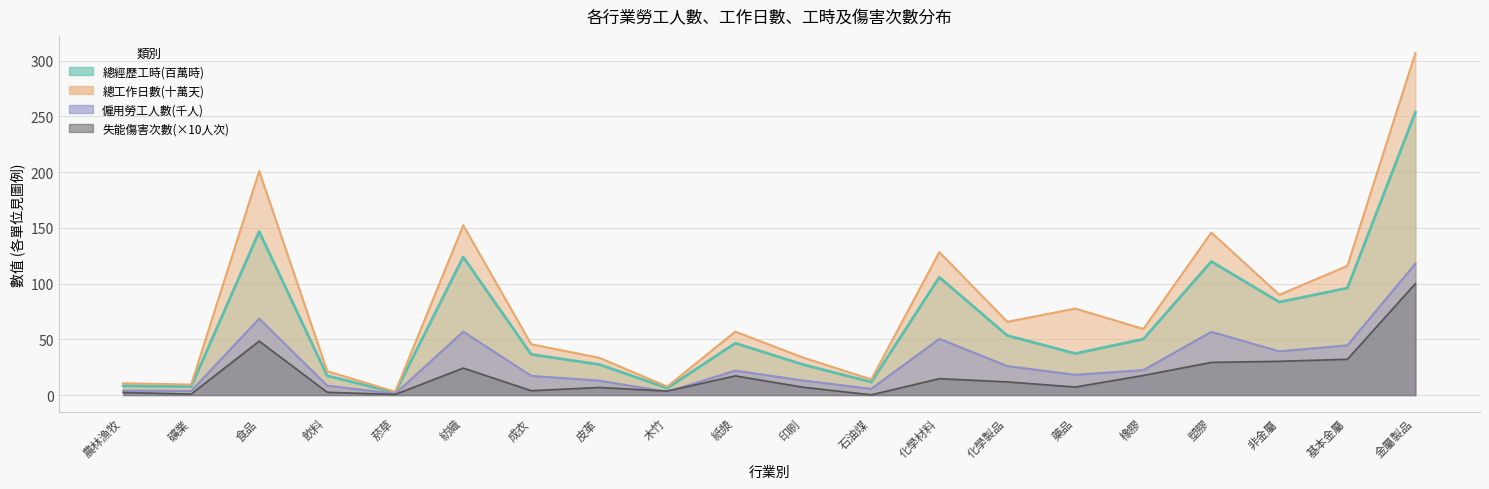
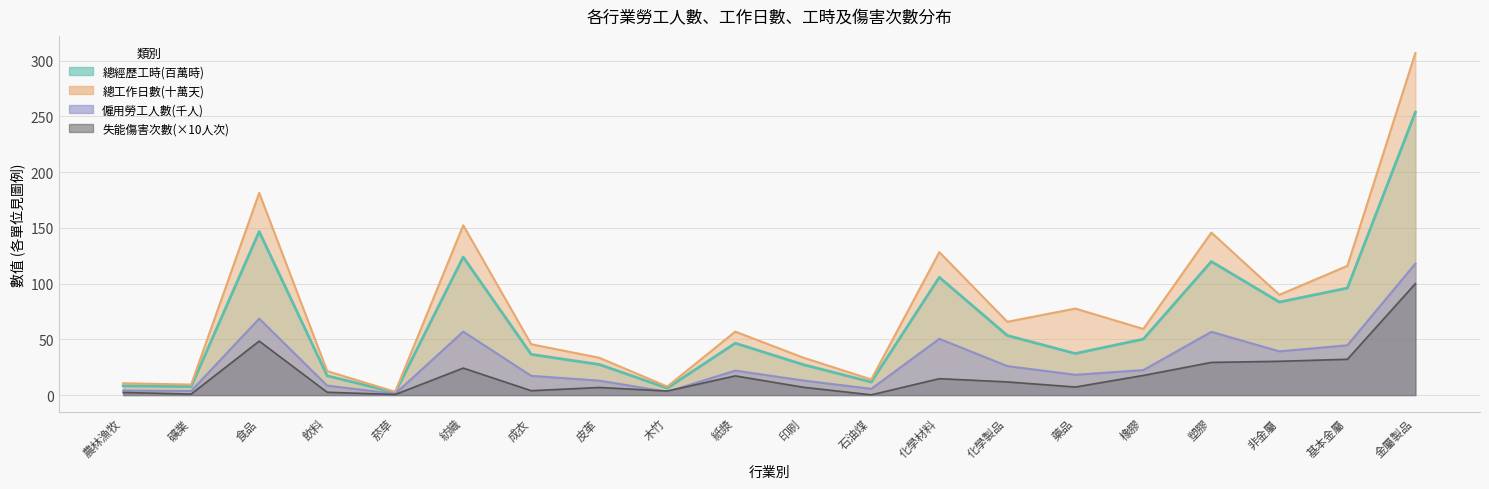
總工作日數(十萬天), 食品: 201 -> 181
